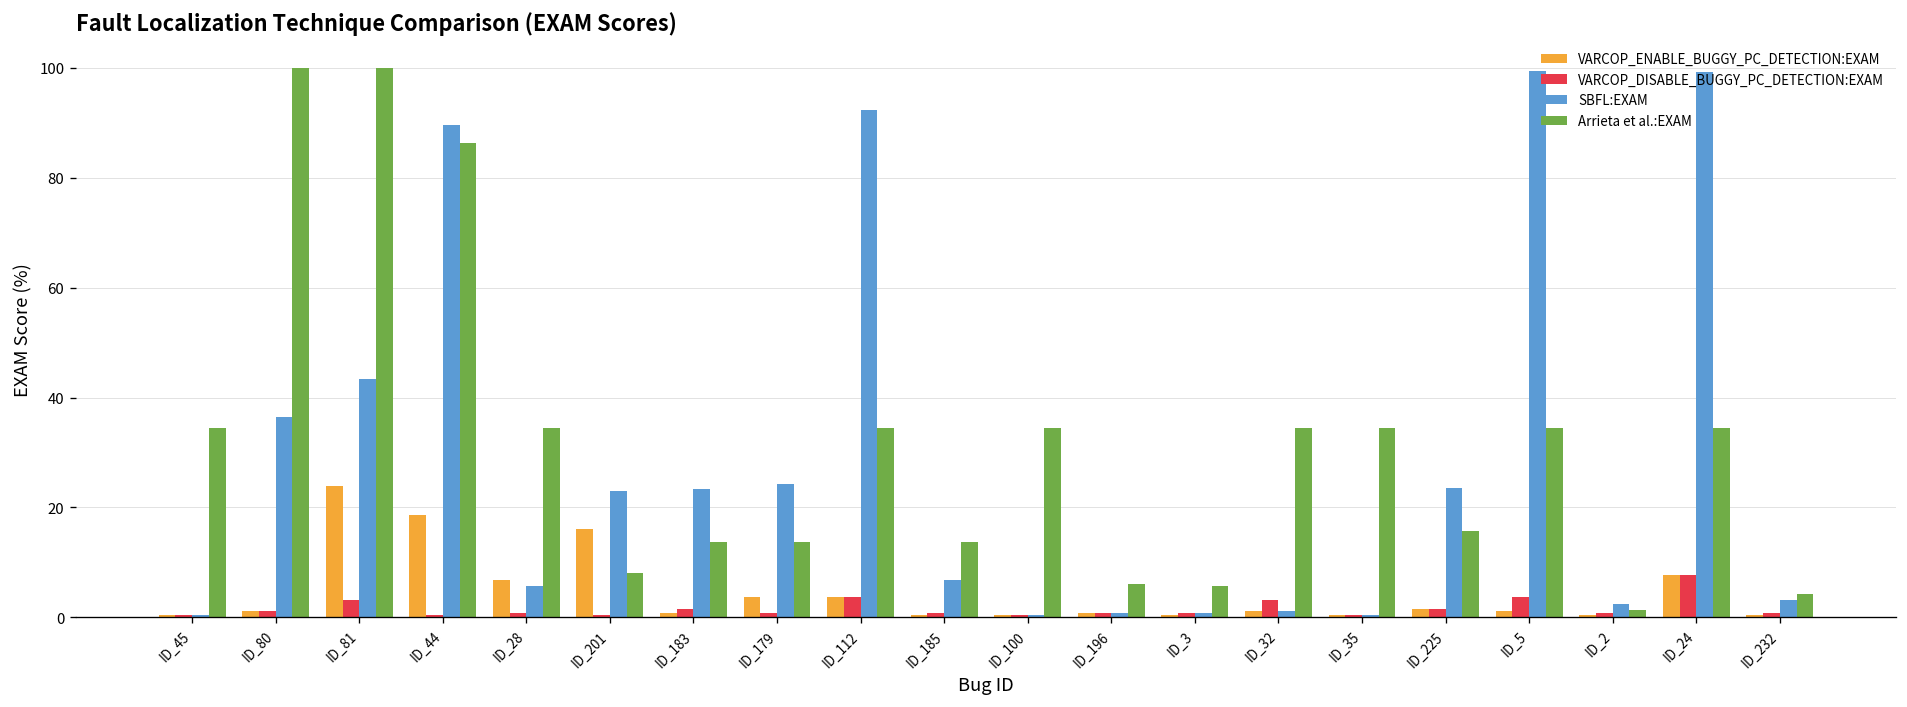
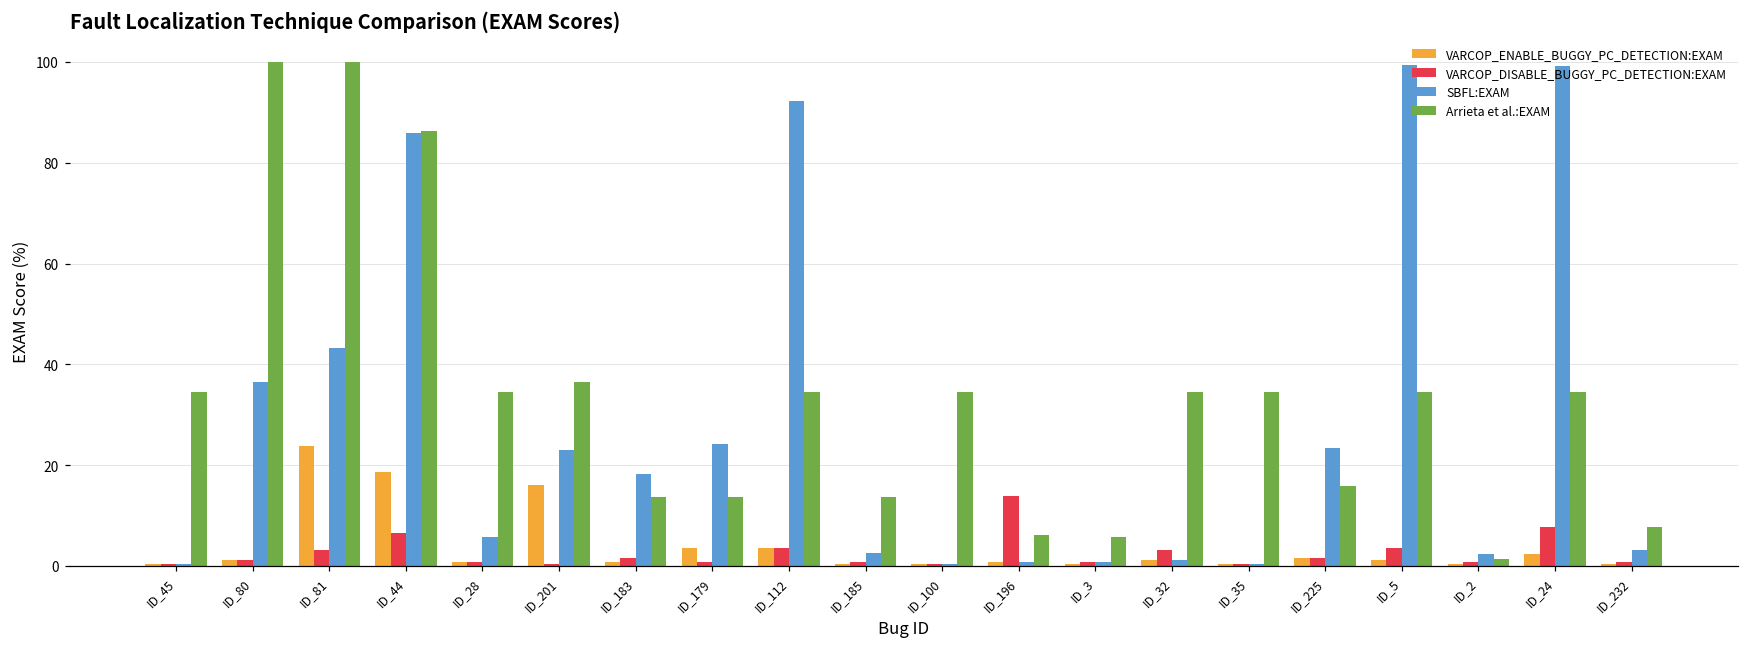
VARCOP_DISABLE_BUGGY_PC_DETECTION:EXAM, ID_44: 0 -> 7
SBFL:EXAM, ID_44: 90 -> 86
VARCOP_ENABLE_BUGGY_PC_DETECTION:EXAM, ID_28: 7 -> 1
Arrieta et al.:EXAM, ID_201: 8 -> 36
SBFL:EXAM, ID_183: 23 -> 18
SBFL:EXAM, ID_185: 7 -> 3
VARCOP_DISABLE_BUGGY_PC_DETECTION:EXAM, ID_196: 1 -> 14
VARCOP_ENABLE_BUGGY_PC_DETECTION:EXAM, ID_24: 8 -> 2
Arrieta et al.:EXAM, ID_232: 4 -> 8
